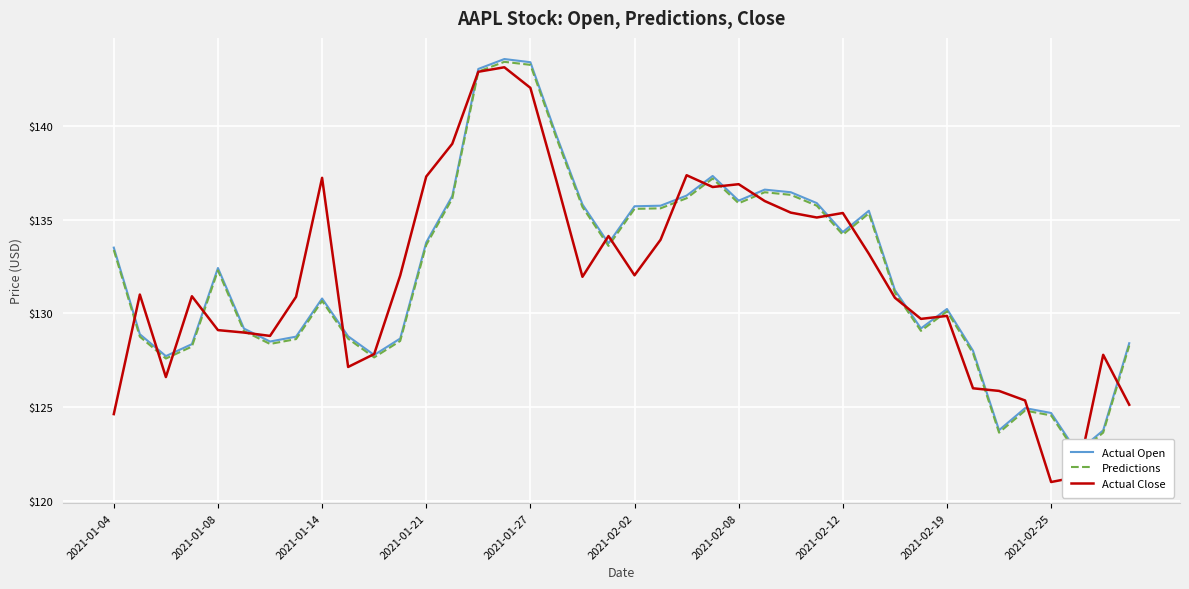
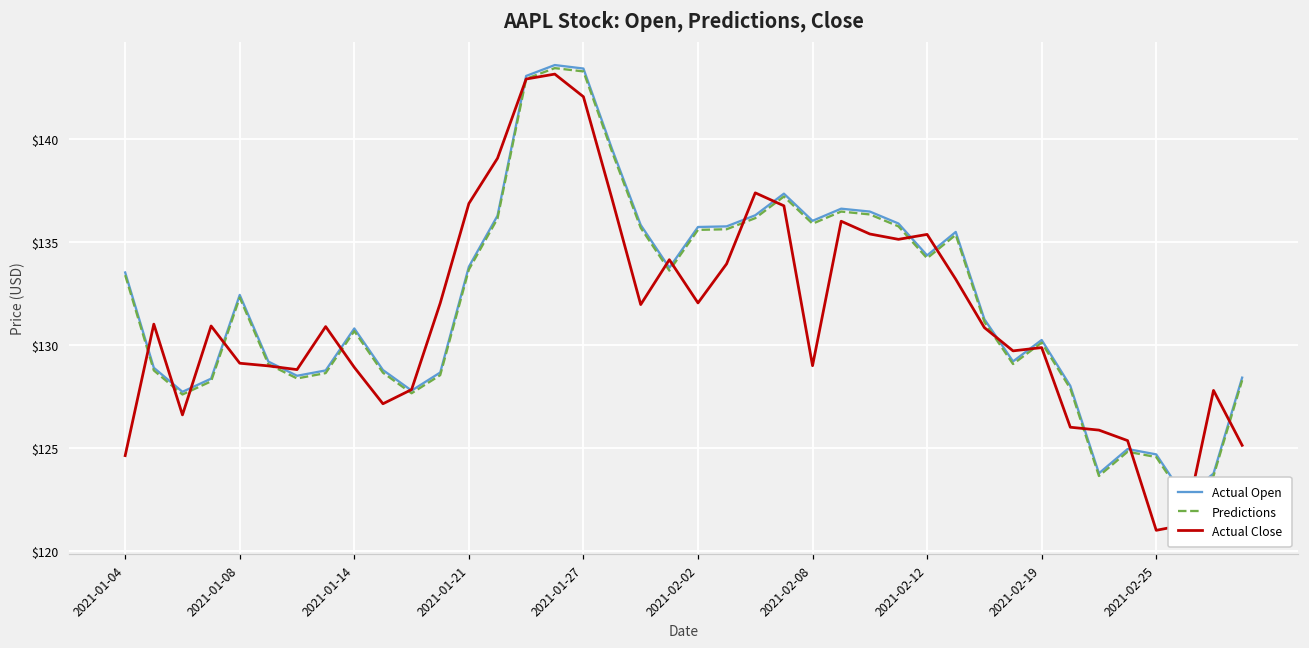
Actual Close, 2021-01-14: $137.3 -> $128.9
Actual Close, 2021-01-21: $137.3 -> $136.9
Actual Close, 2021-02-08: $136.9 -> $129.0
